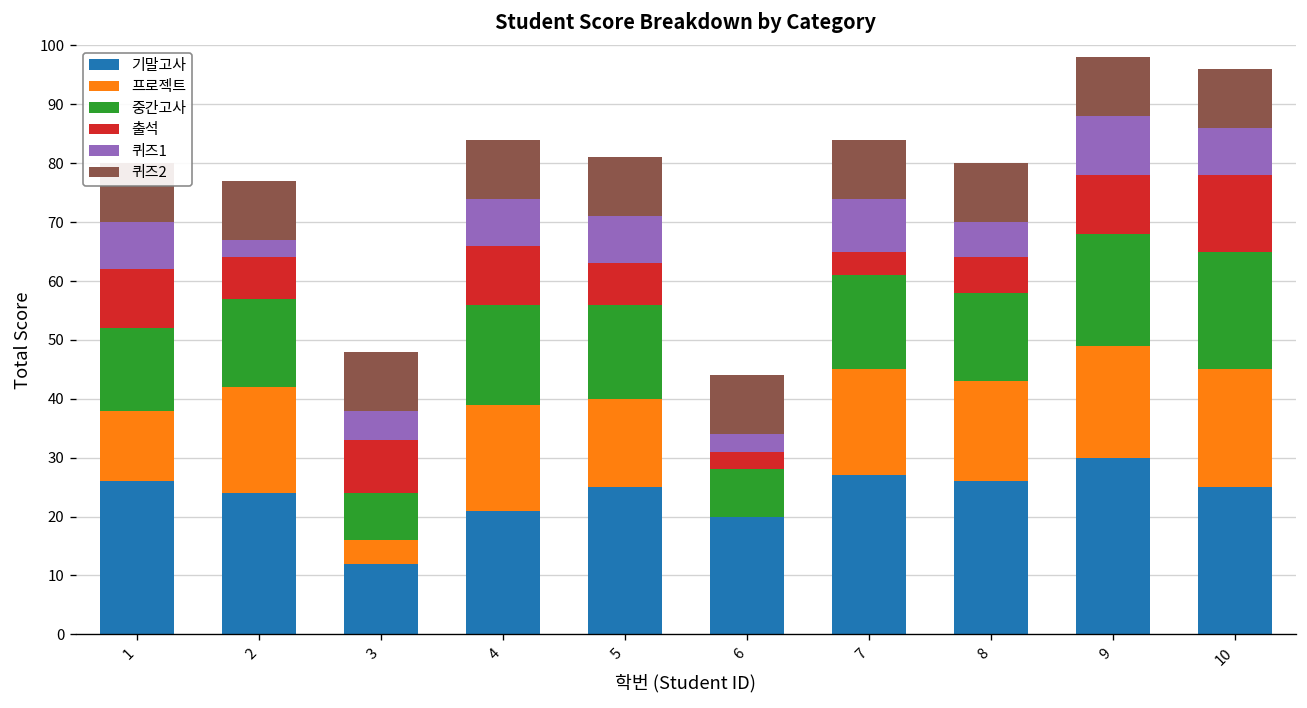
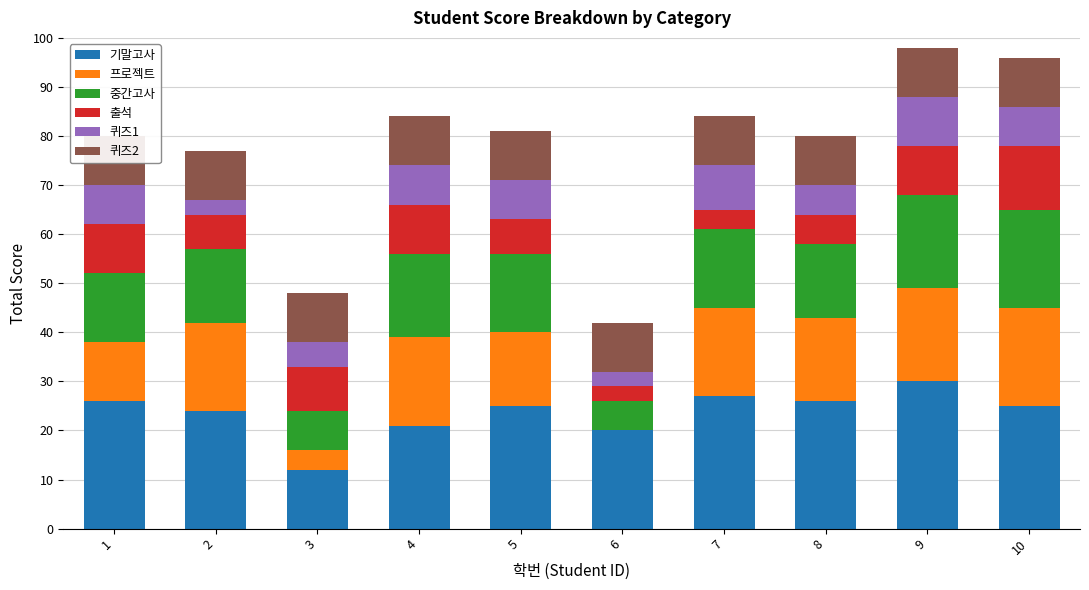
중간고사, 6: 8 -> 6
